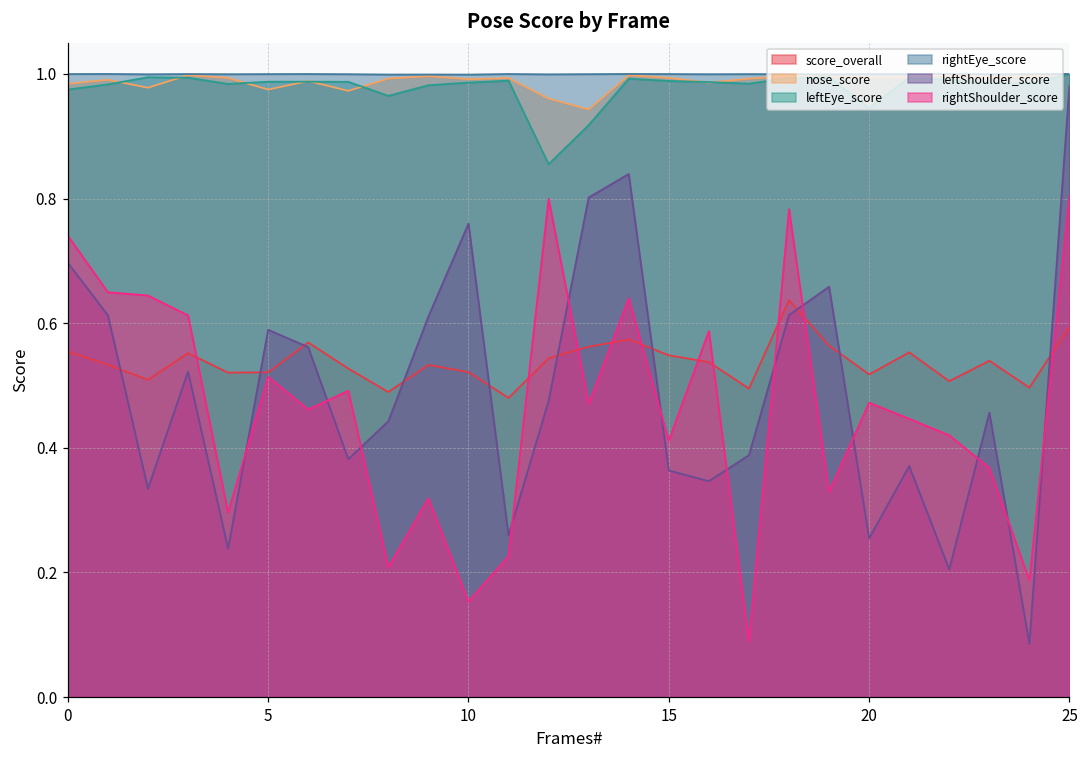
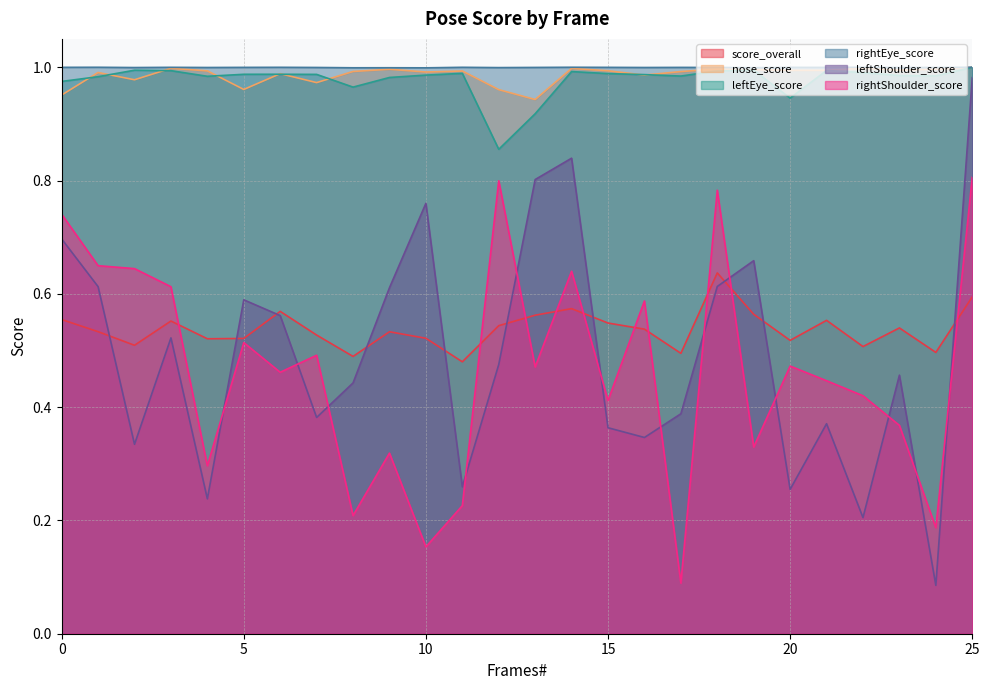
nose_score, 0: 0.98 -> 0.95
nose_score, 5: 0.97 -> 0.96
